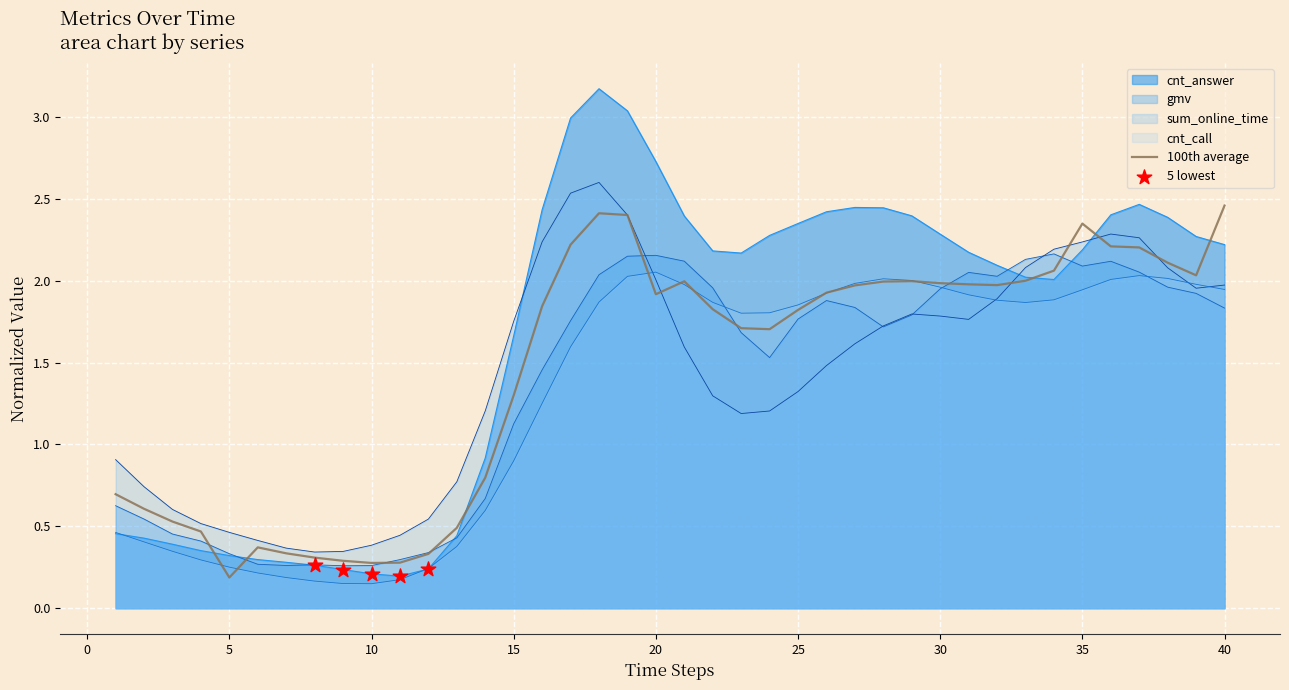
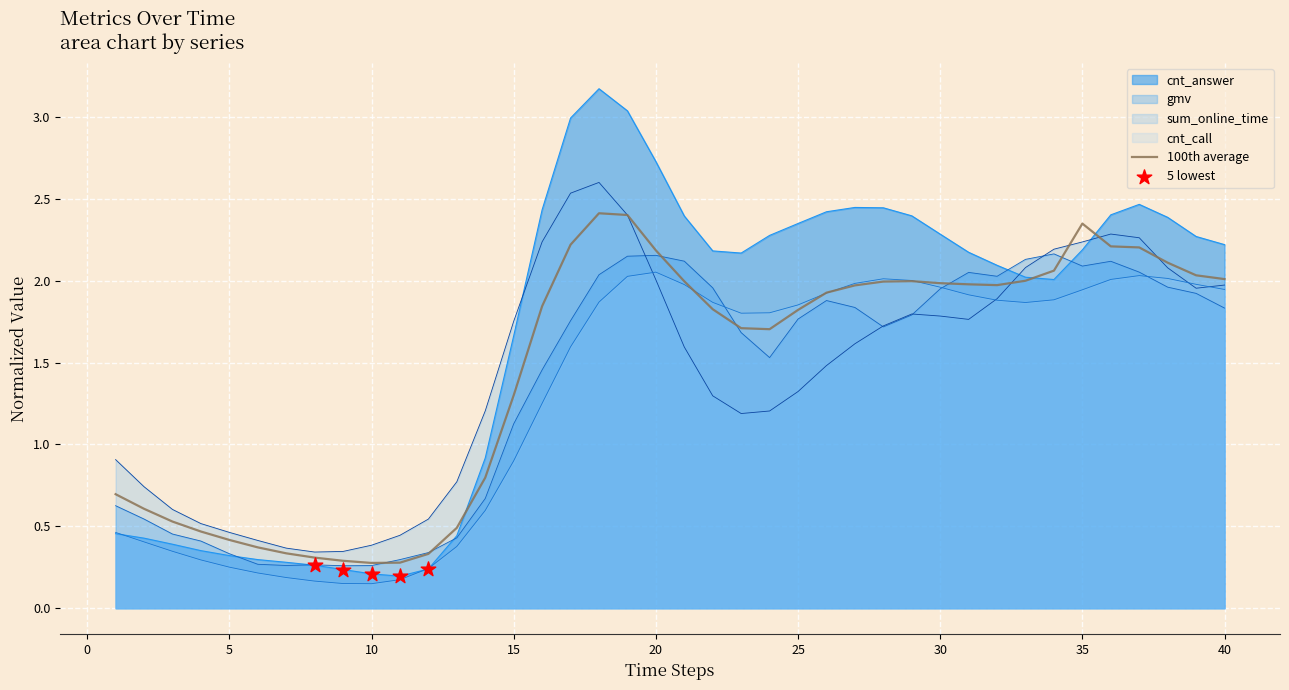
100th average, 5: 0.19 -> 0.42
100th average, 20: 1.92 -> 2.19
100th average, 40: 2.46 -> 2.01
